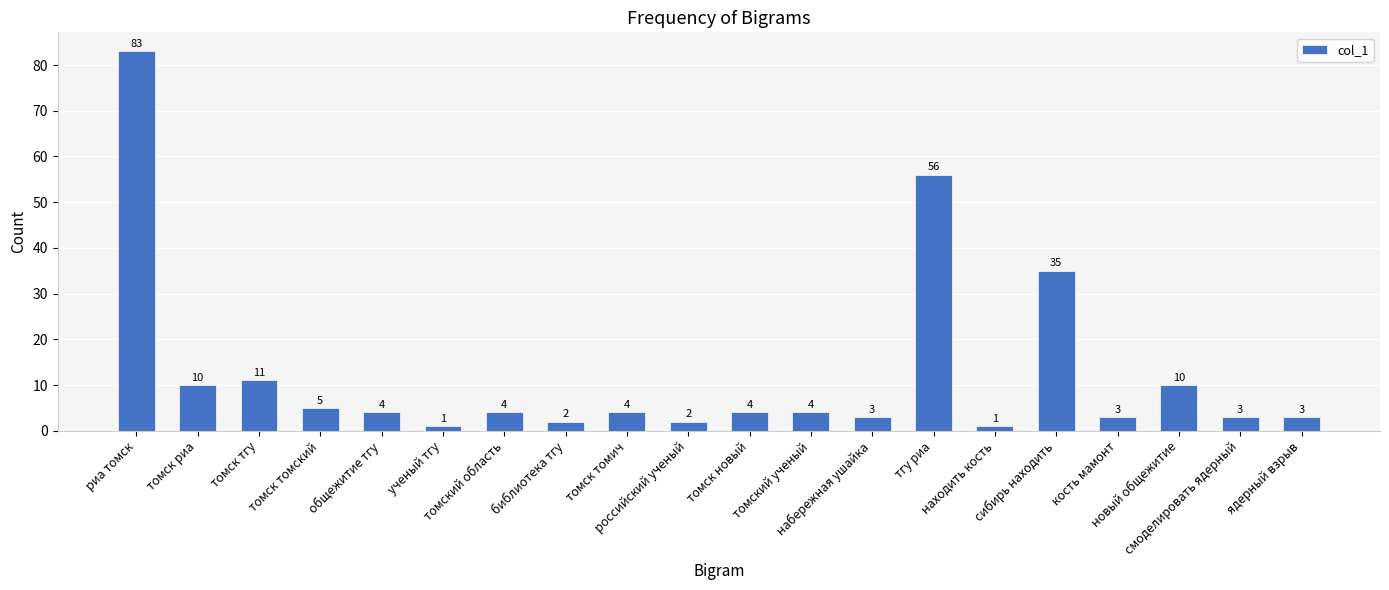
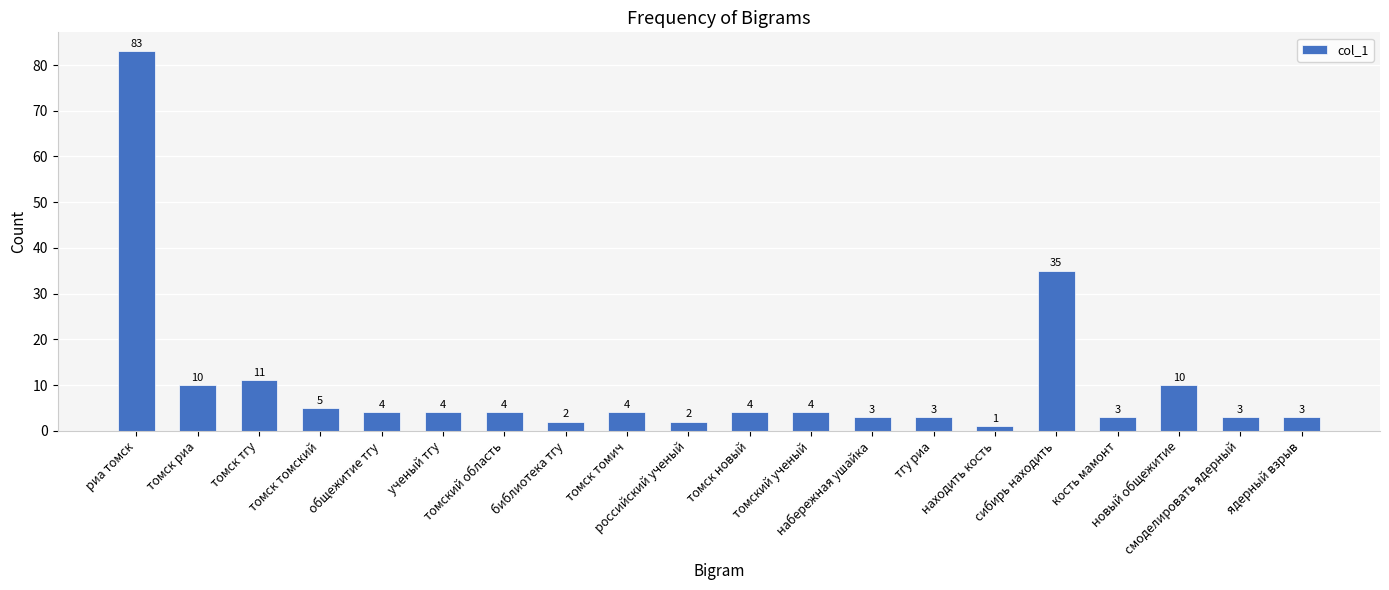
ученый тгу: 1 -> 4
тгу риа: 56 -> 3
